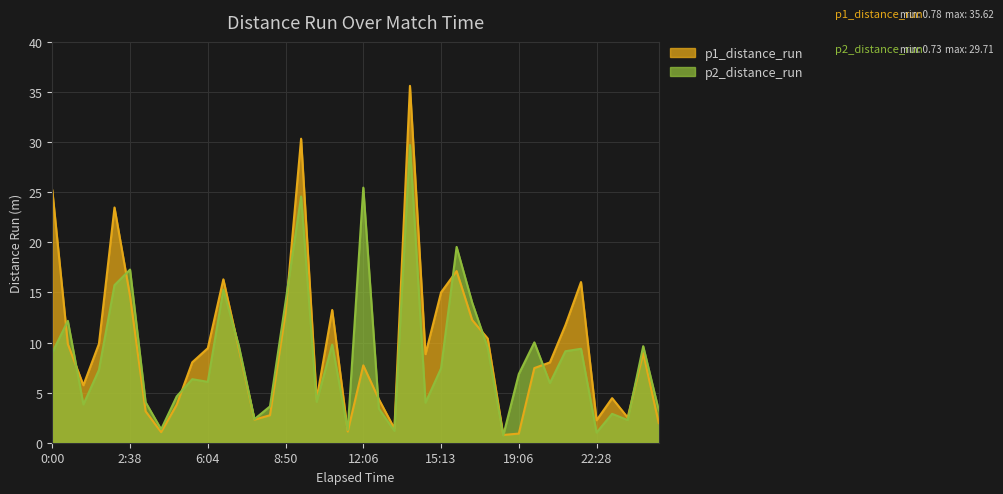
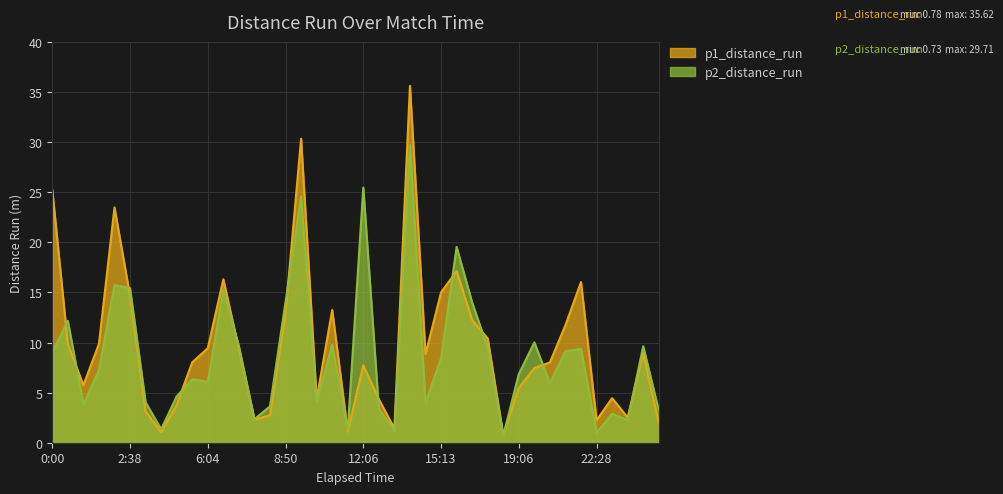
p2_distance_run, 2:38: 17.3 -> 15.4
p2_distance_run, 15:13: 7.4 -> 8.4
p1_distance_run, 19:06: 0.9 -> 5.5
